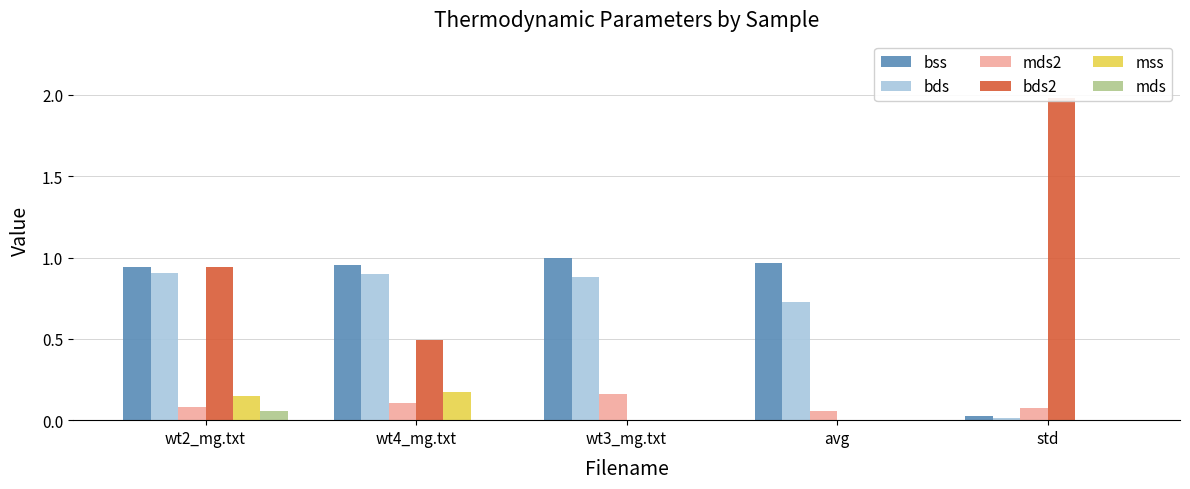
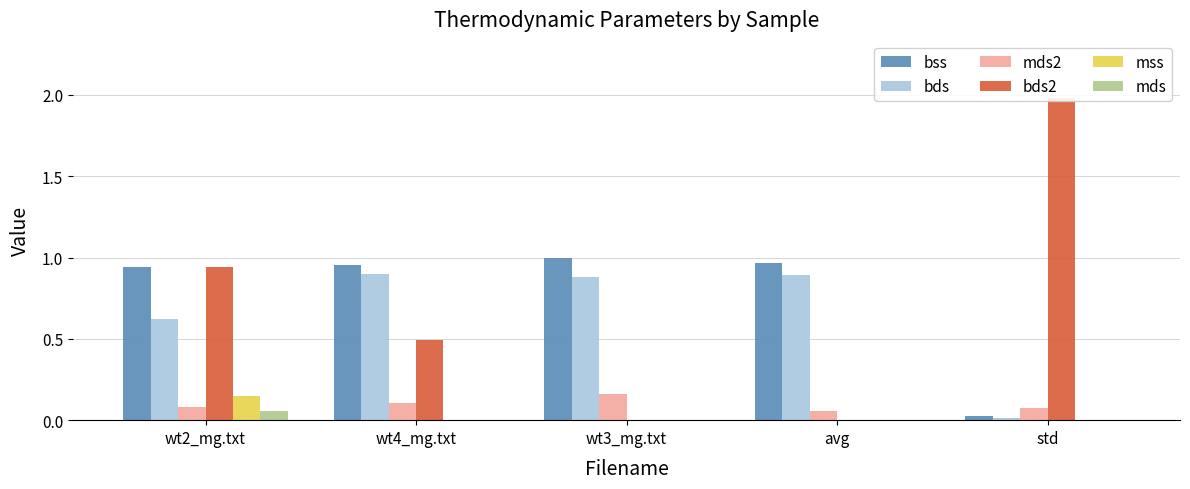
bds, wt2_mg.txt: 0.91 -> 0.62
mss, wt4_mg.txt: 0.17 -> 0.00
bds, avg: 0.73 -> 0.89
